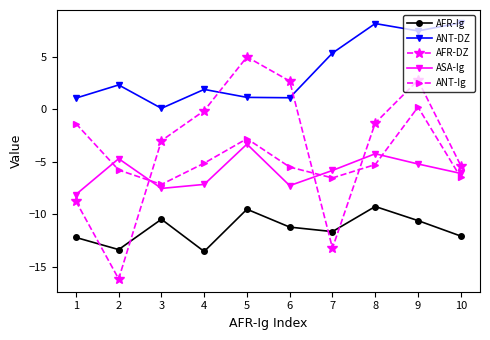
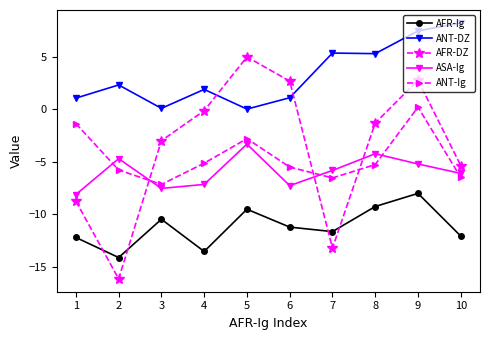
AFR-Ig, 2: -13.4 -> -14.1
ANT-DZ, 5: 1.1 -> 0.0
ANT-DZ, 8: 8.2 -> 5.3
AFR-Ig, 9: -10.6 -> -8.0
